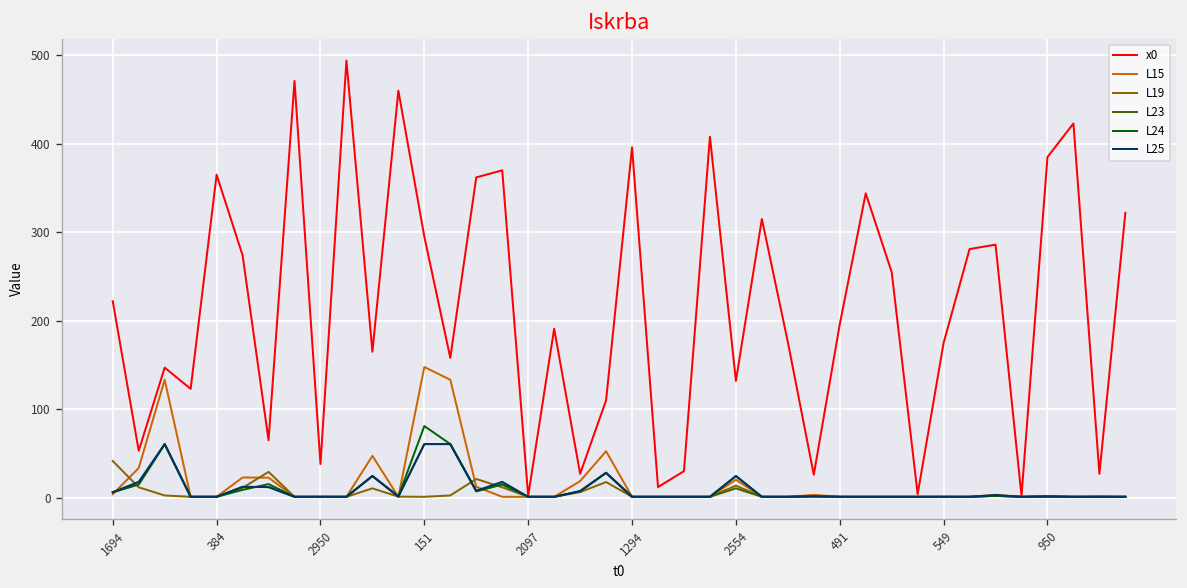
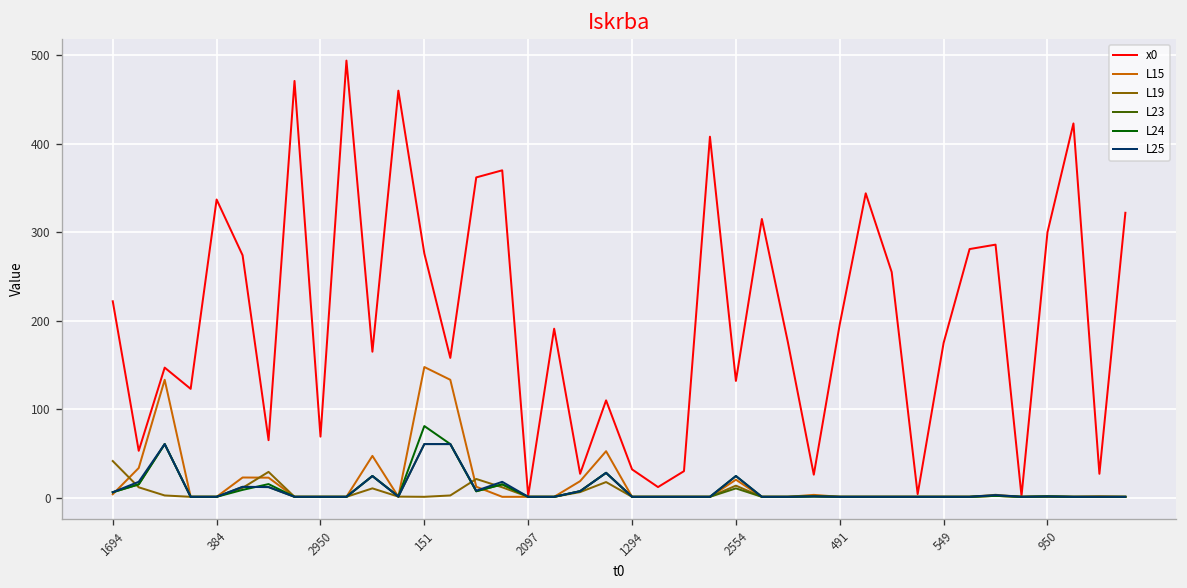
x0, 384: 370 -> 340
x0, 2950: 40 -> 70
x0, 151: 300 -> 280
x0, 1294: 400 -> 30
x0, 950: 390 -> 300
